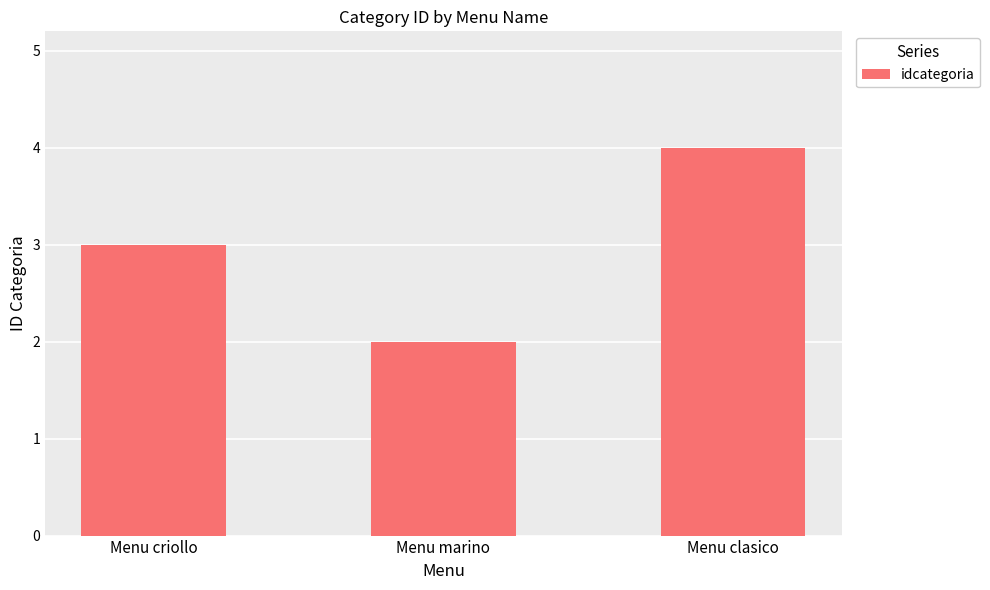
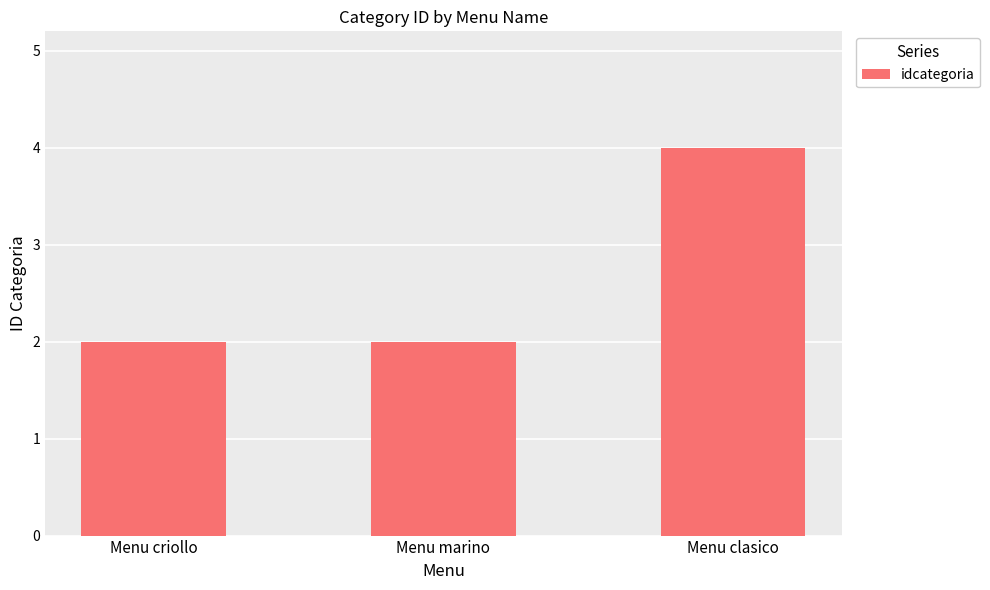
Menu criollo: 3 -> 2
